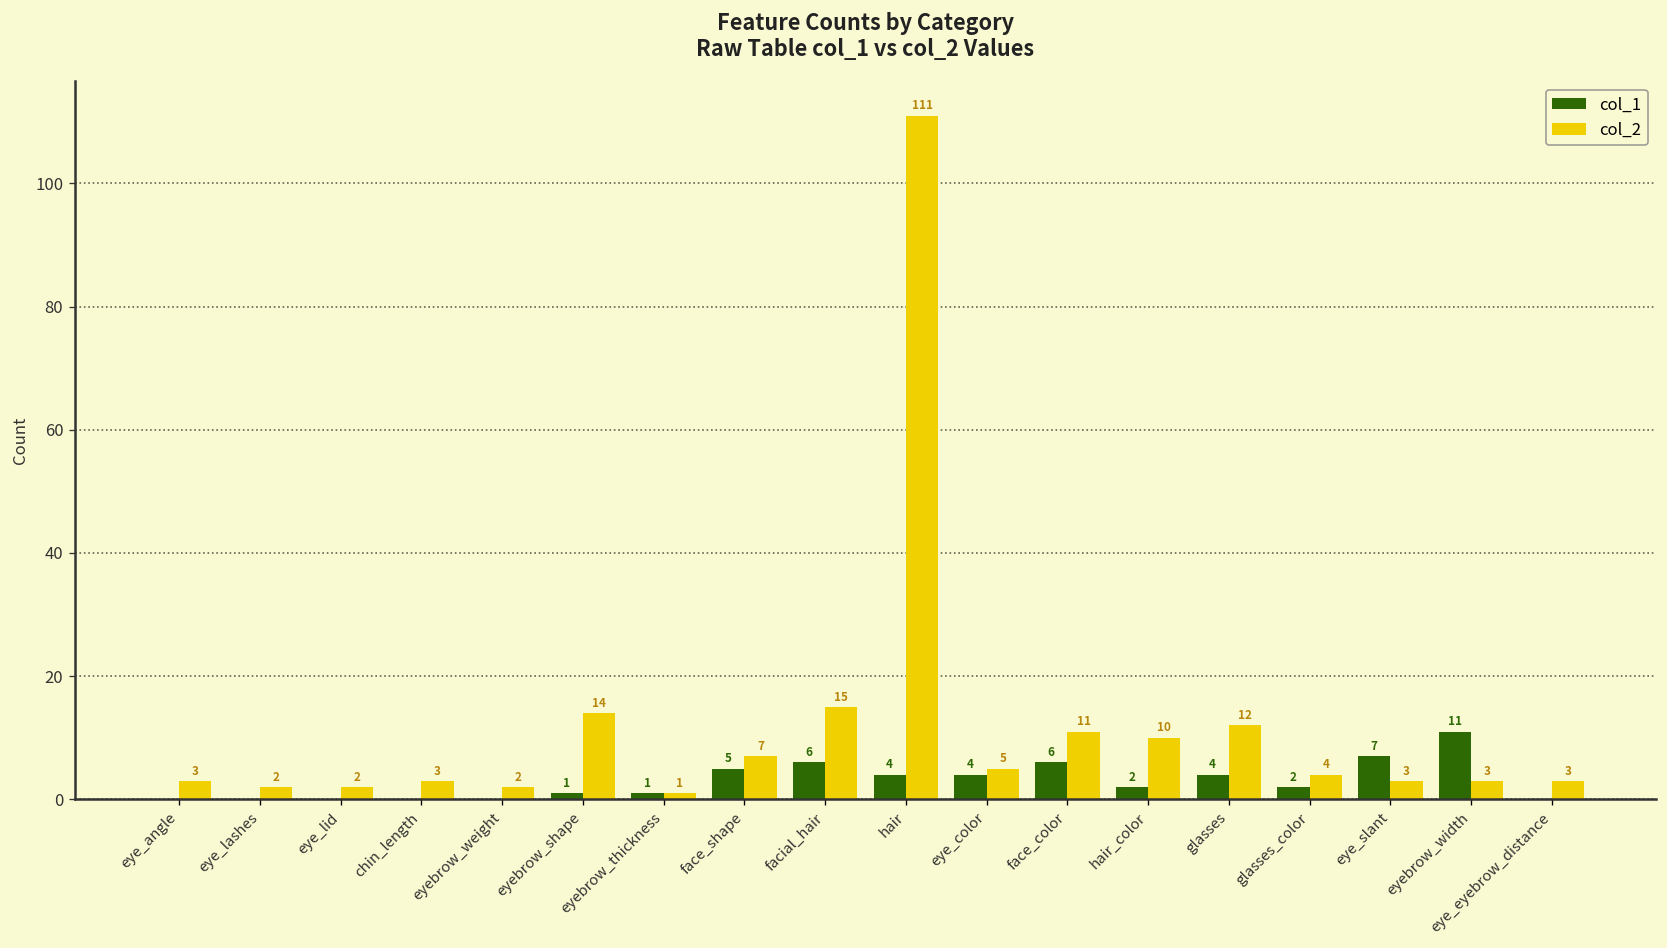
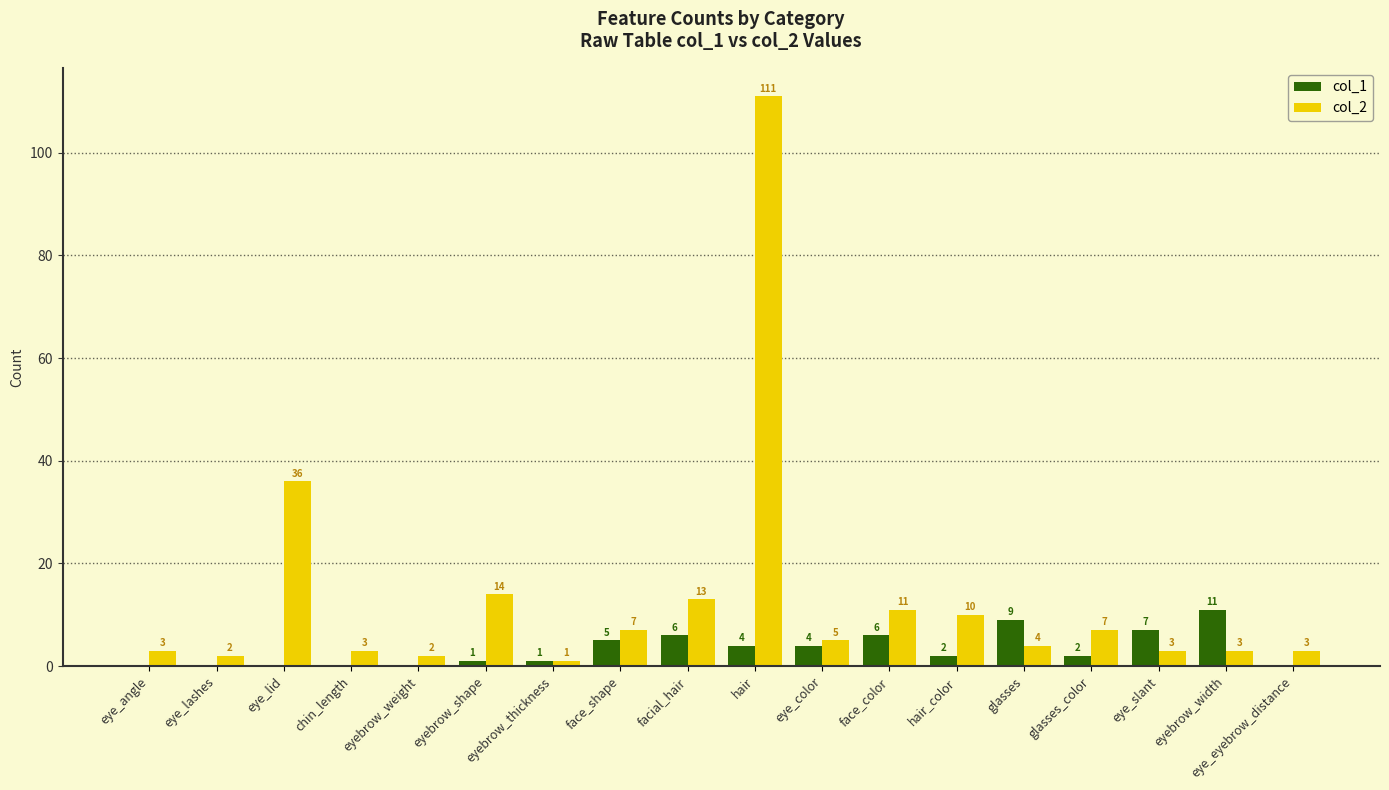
col_2, eye_lid: 2 -> 36
col_2, facial_hair: 15 -> 13
col_1, glasses: 4 -> 9
col_2, glasses: 12 -> 4
col_2, glasses_color: 4 -> 7
